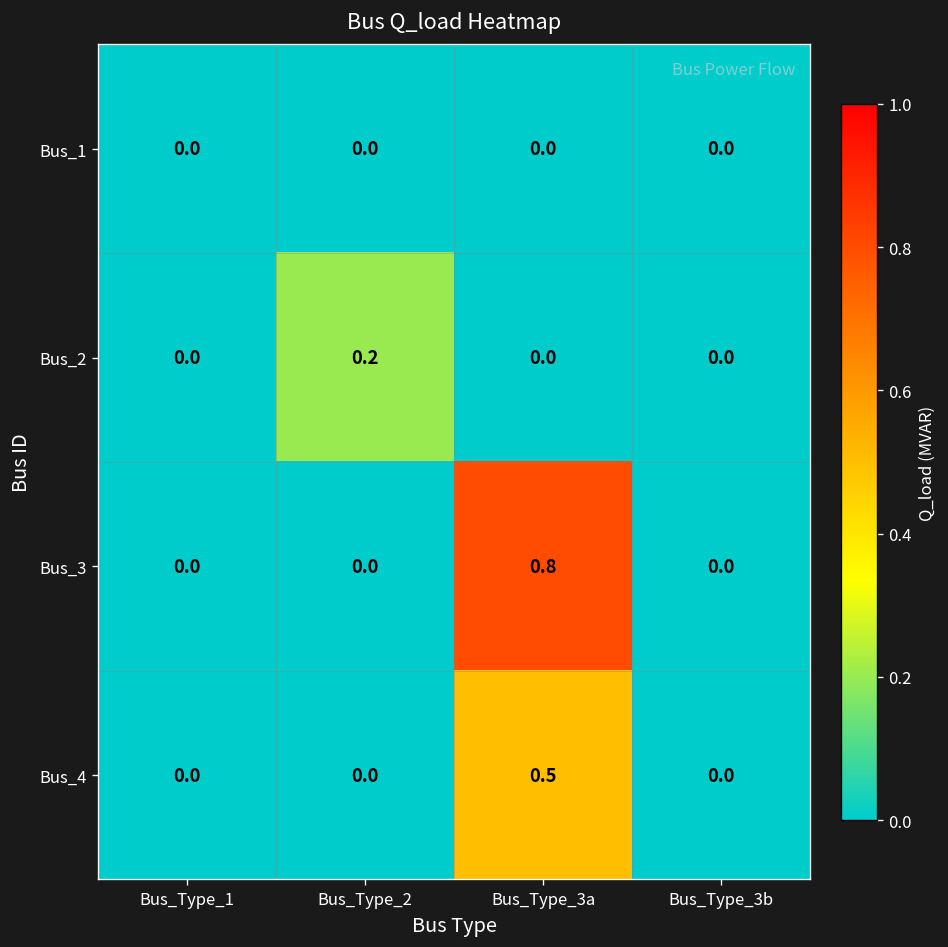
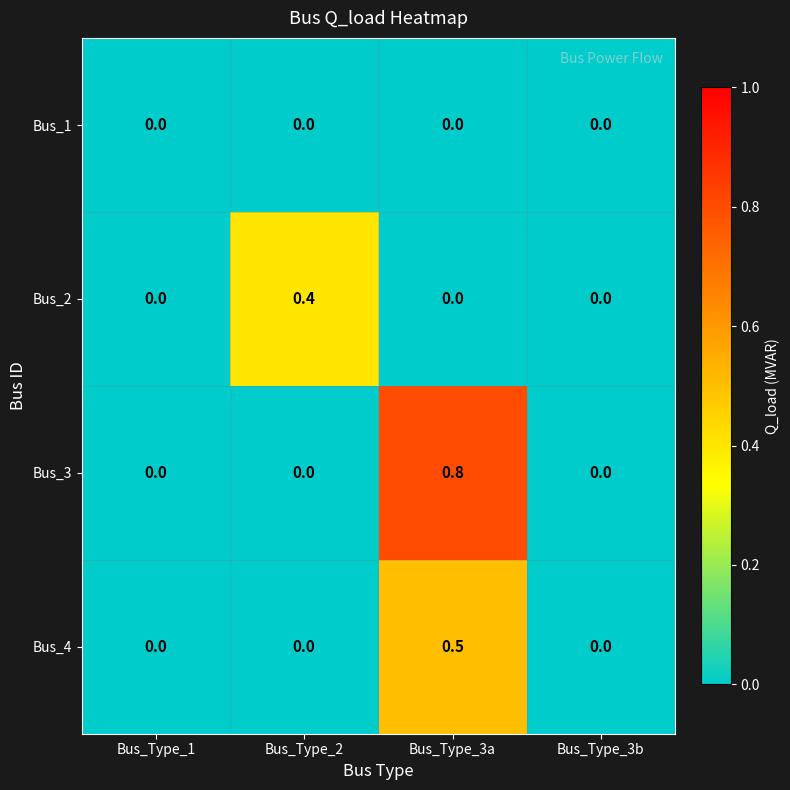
Bus_2, Bus_Type_2: 0.2 -> 0.4
